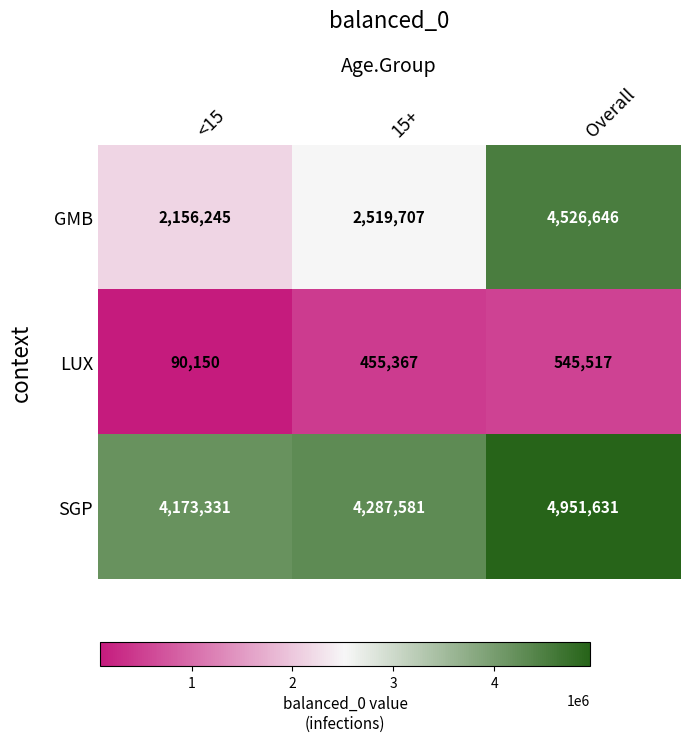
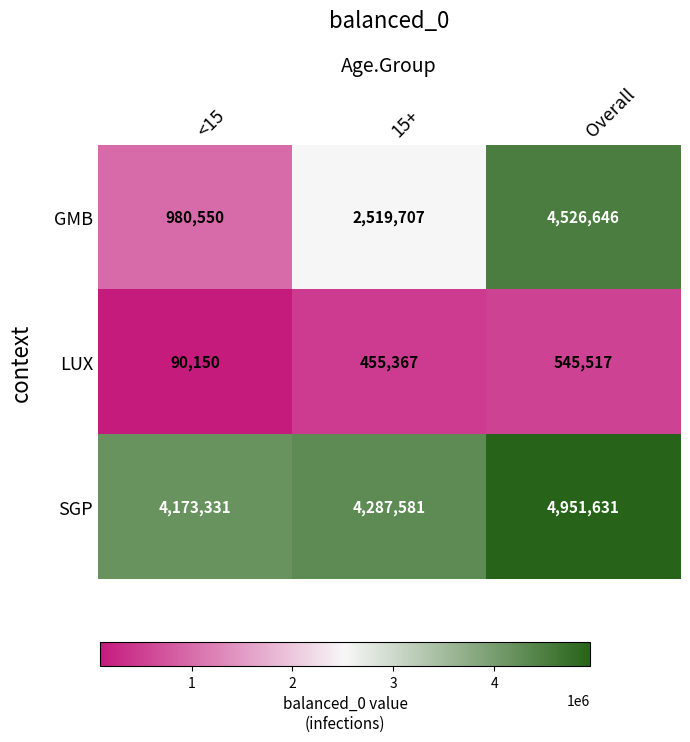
GMB, <15: 2,156,245 -> 980,550
